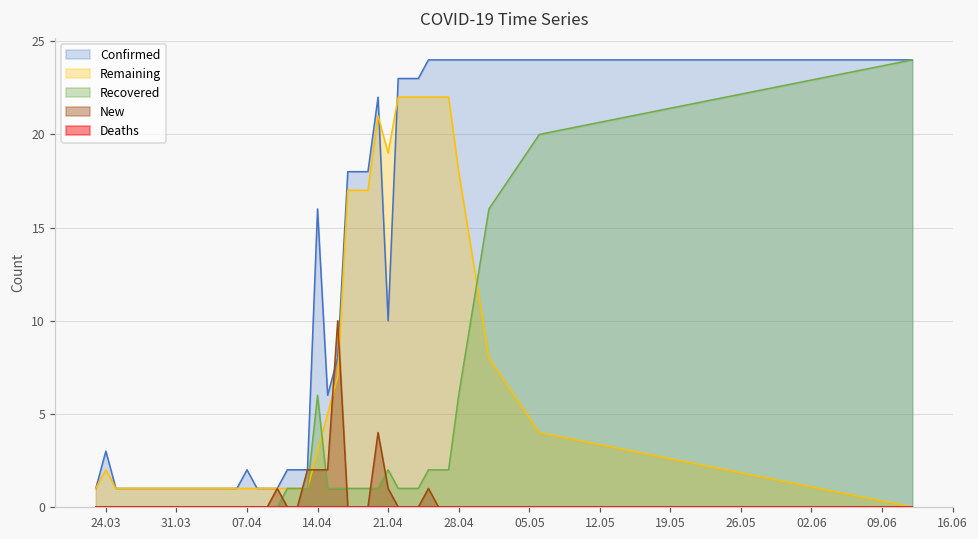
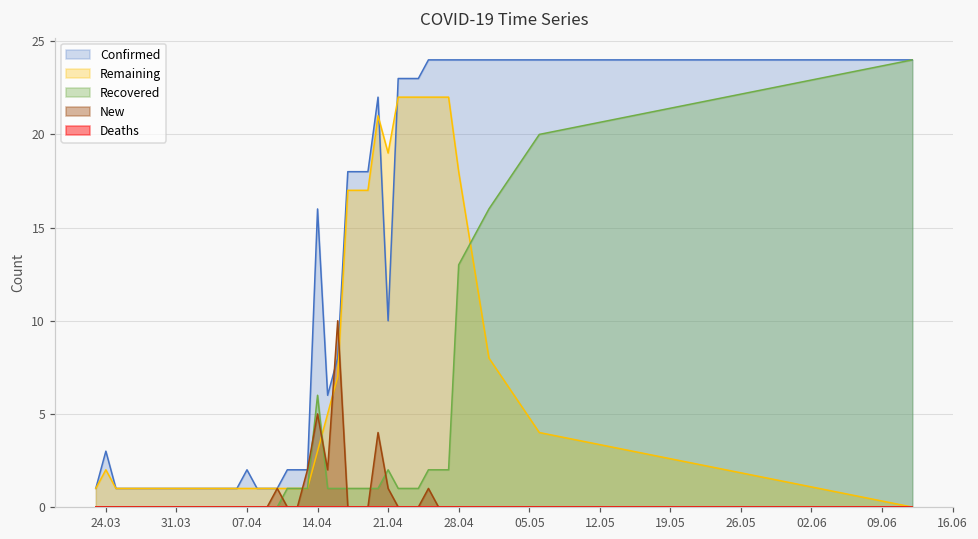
New, 14.04: 2 -> 5
Recovered, 28.04: 6 -> 13
